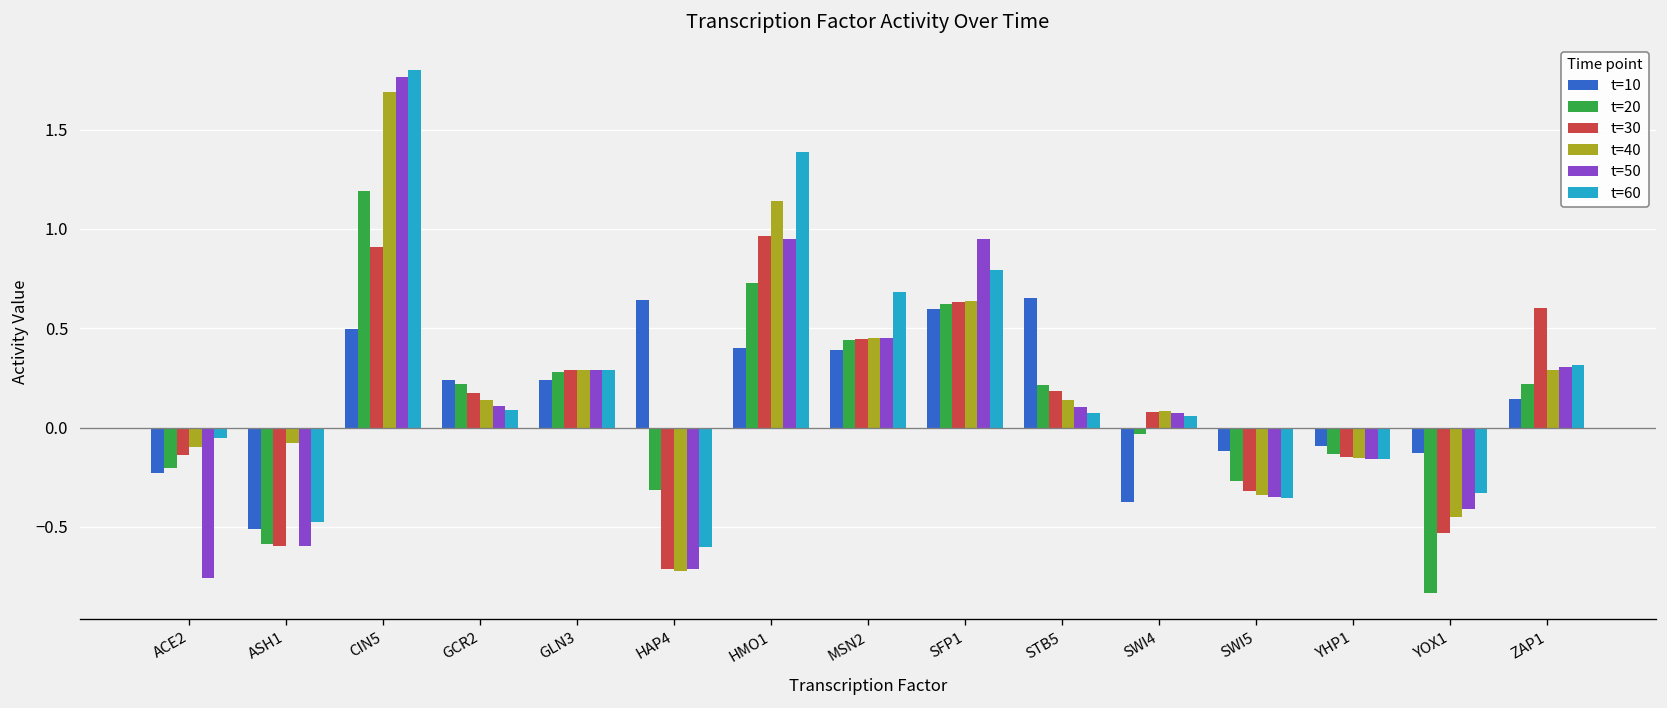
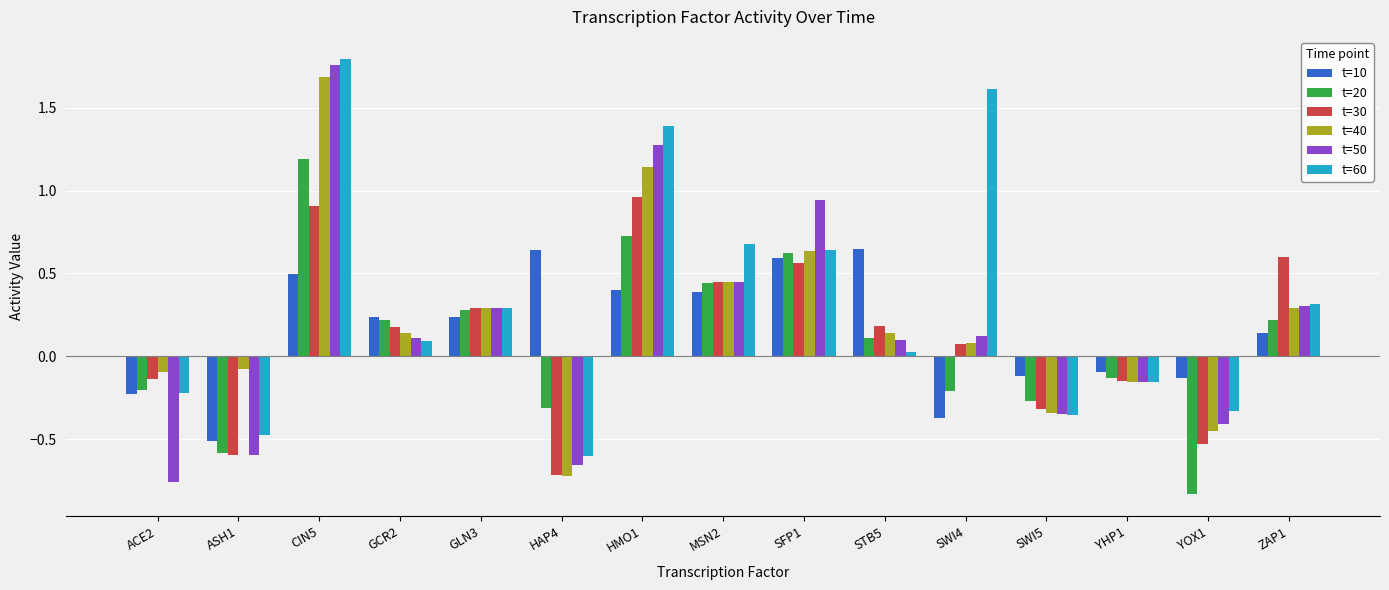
t=60, ACE2: -0.05 -> -0.22
t=50, HAP4: -0.71 -> -0.66
t=50, HMO1: 0.95 -> 1.28
t=30, SFP1: 0.63 -> 0.56
t=60, SFP1: 0.79 -> 0.64
t=20, STB5: 0.22 -> 0.11
t=60, STB5: 0.07 -> 0.03
t=20, SWI4: -0.03 -> -0.21
t=50, SWI4: 0.07 -> 0.13
t=60, SWI4: 0.06 -> 1.61
